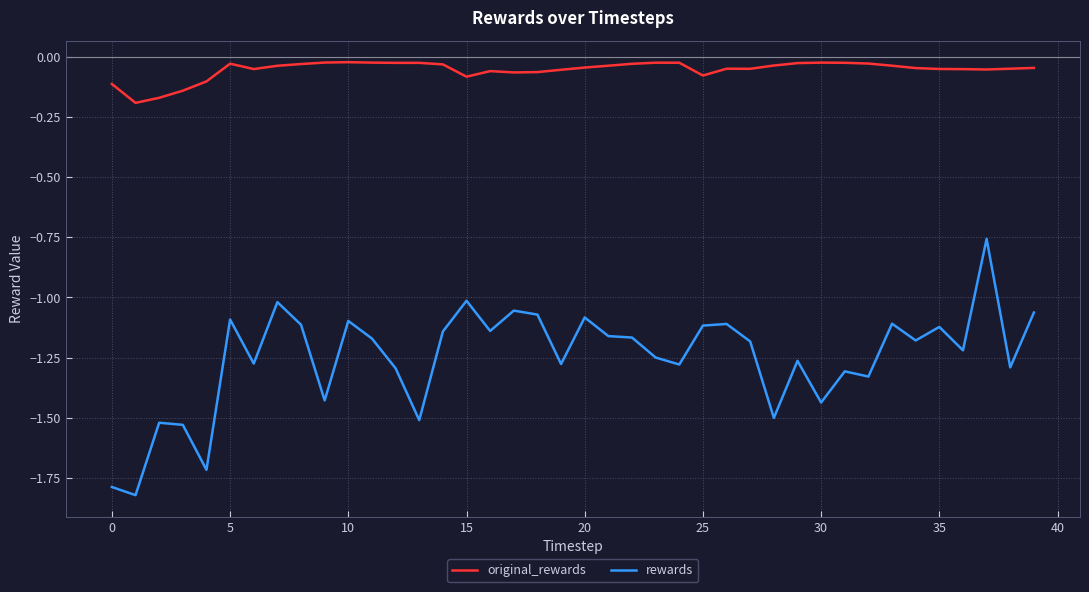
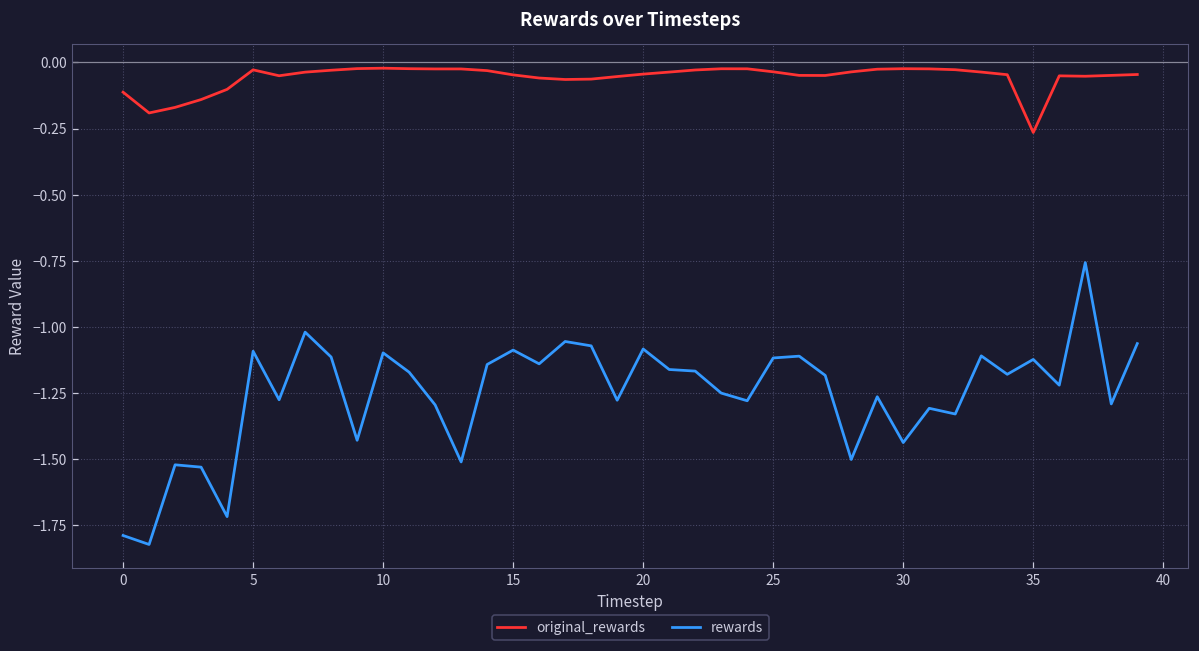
original_rewards, 15: -0.08 -> -0.05
rewards, 15: -1.01 -> -1.09
original_rewards, 25: -0.08 -> -0.04
original_rewards, 35: -0.05 -> -0.26
